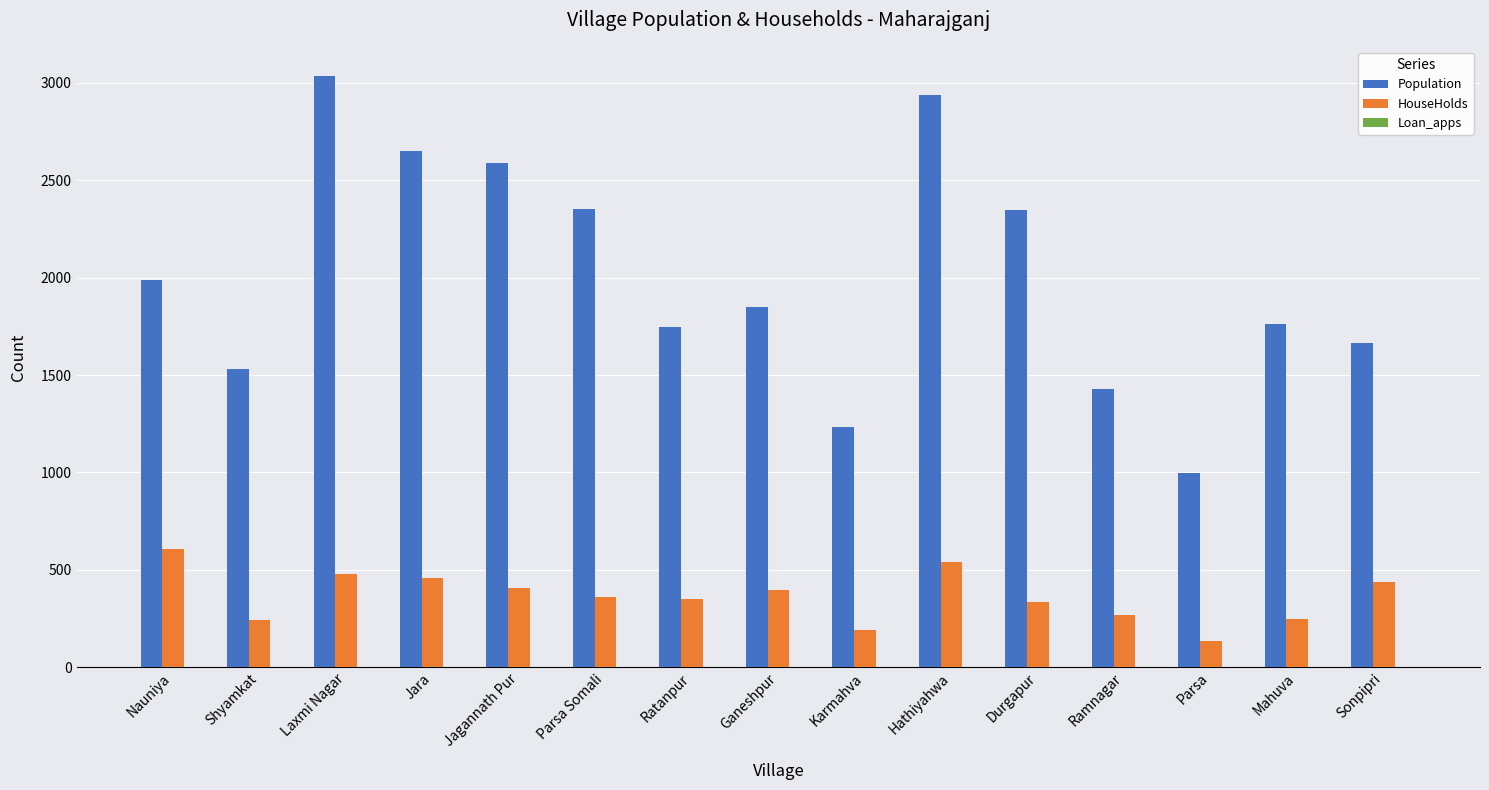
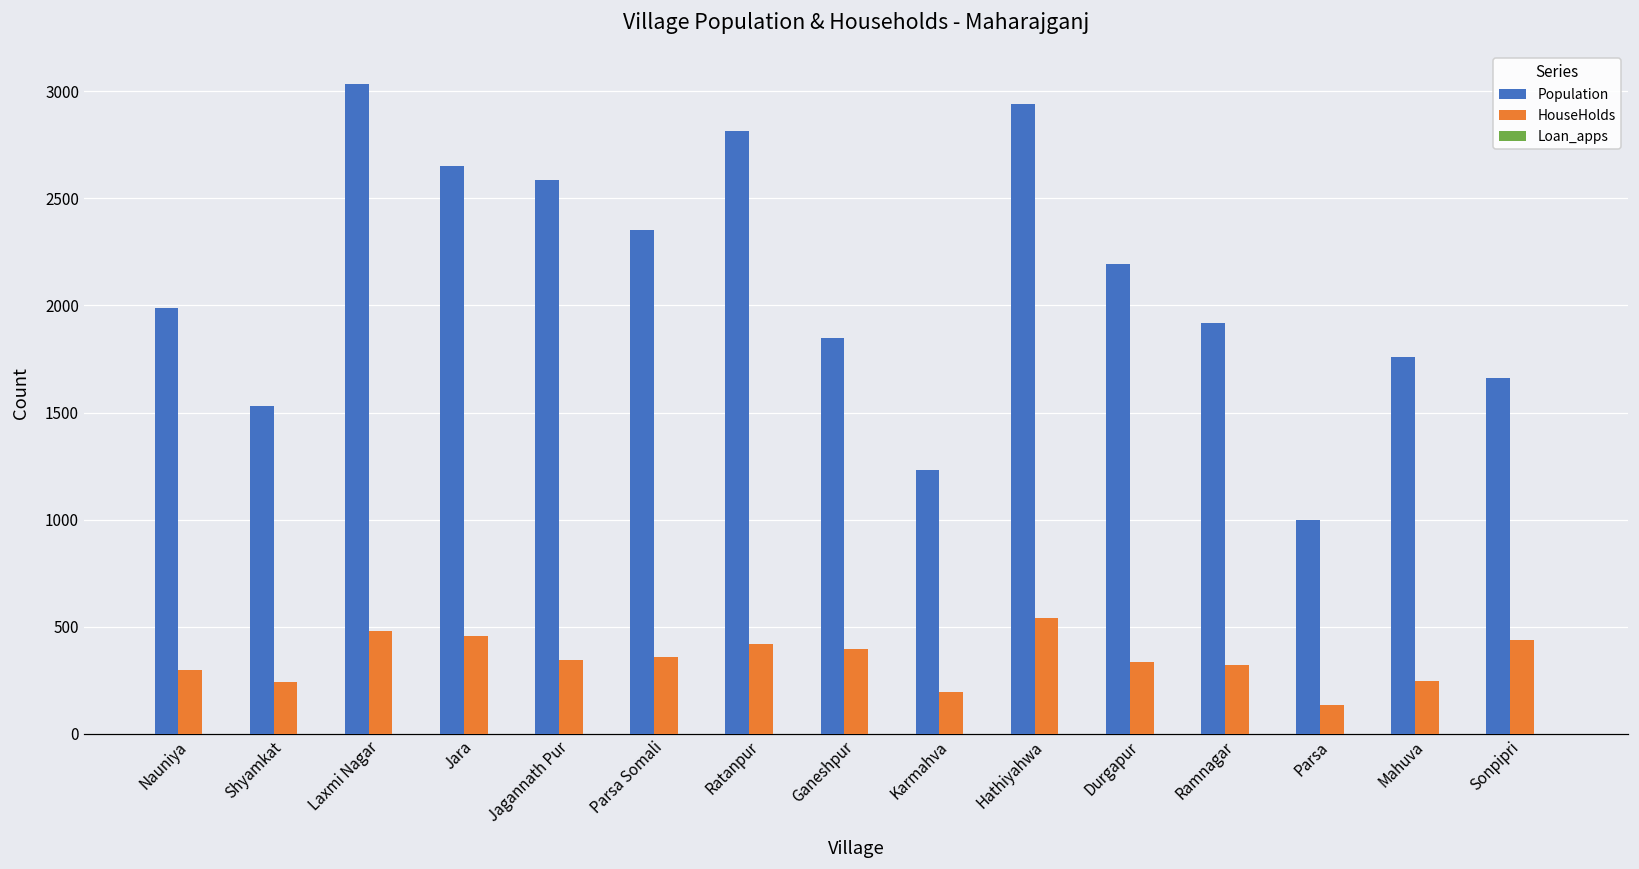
HouseHolds, Nauniya: 600 -> 300
HouseHolds, Jagannath Pur: 410 -> 350
Population, Ratanpur: 1750 -> 2820
HouseHolds, Ratanpur: 350 -> 420
Population, Durgapur: 2350 -> 2190
Population, Ramnagar: 1430 -> 1920
HouseHolds, Ramnagar: 270 -> 320
